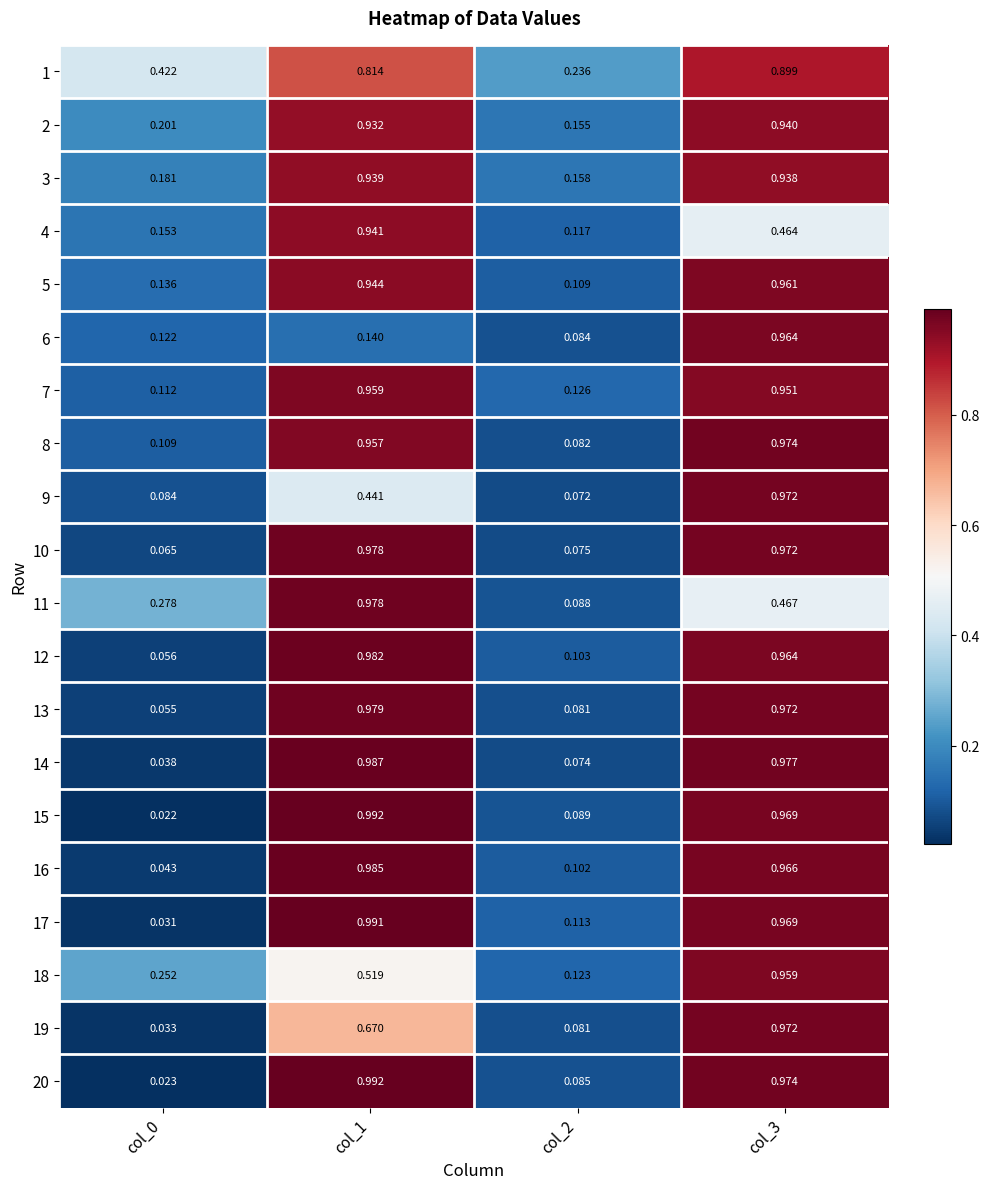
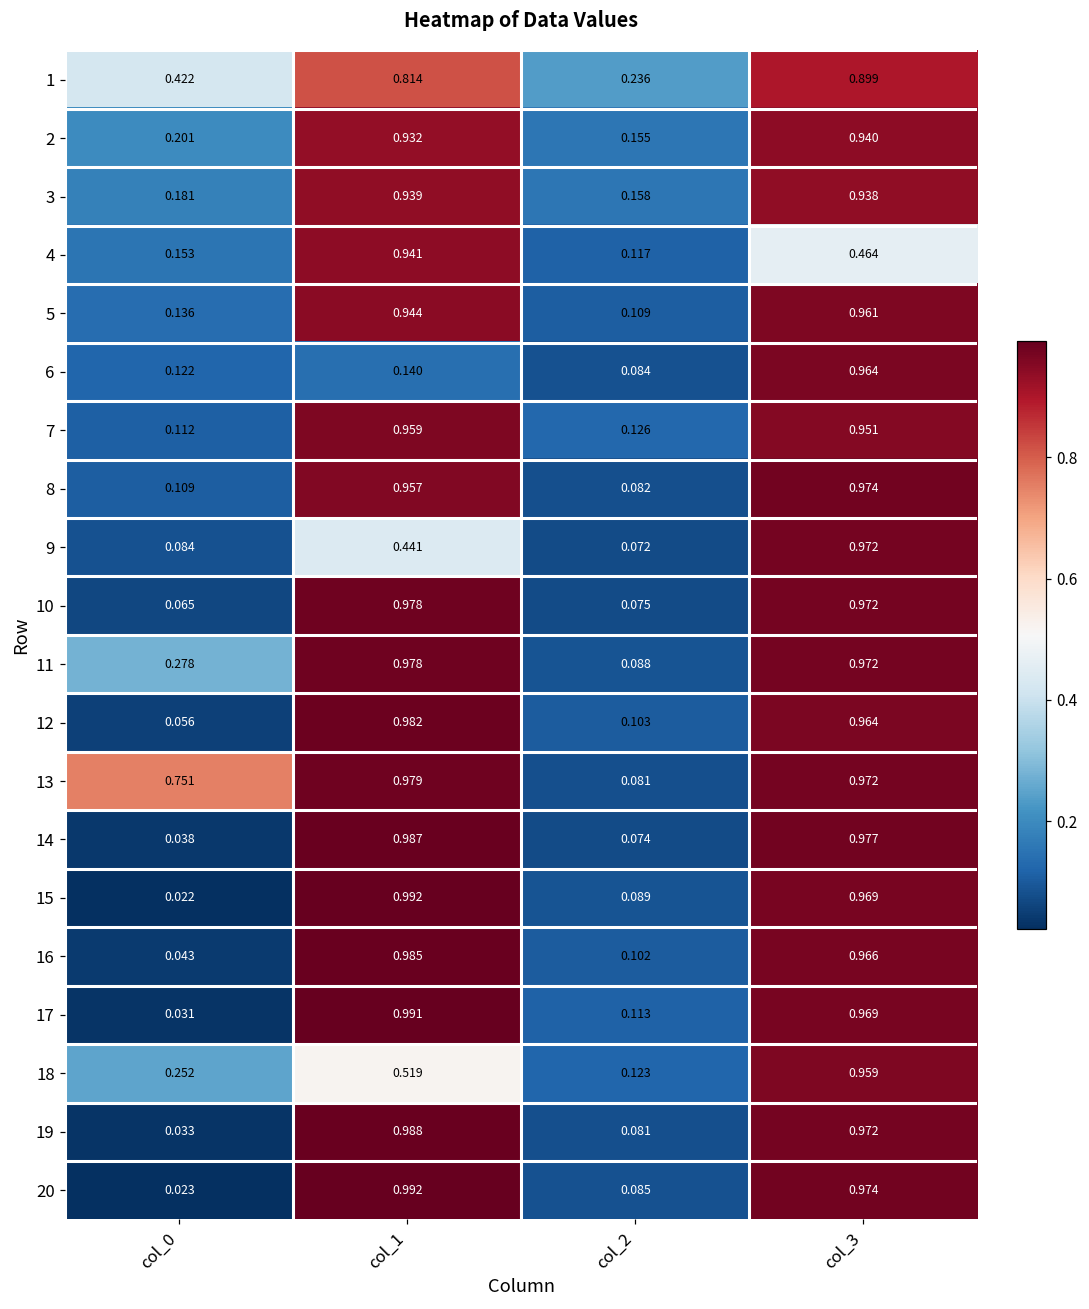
11, col_3: 0.467 -> 0.972
13, col_0: 0.055 -> 0.751
19, col_1: 0.670 -> 0.988
